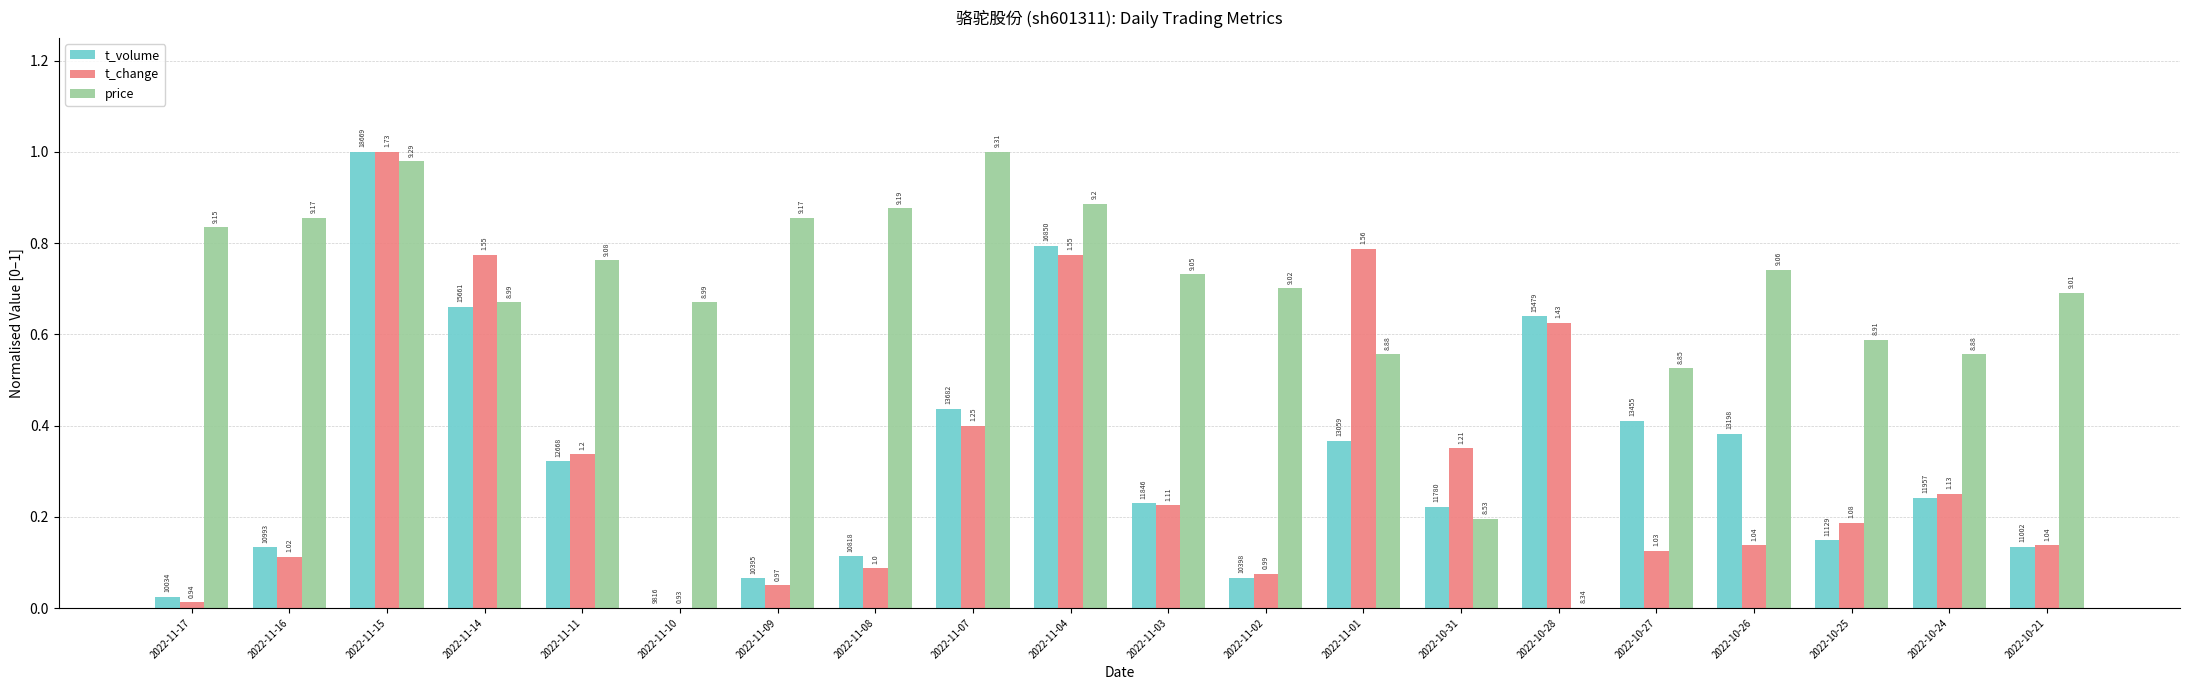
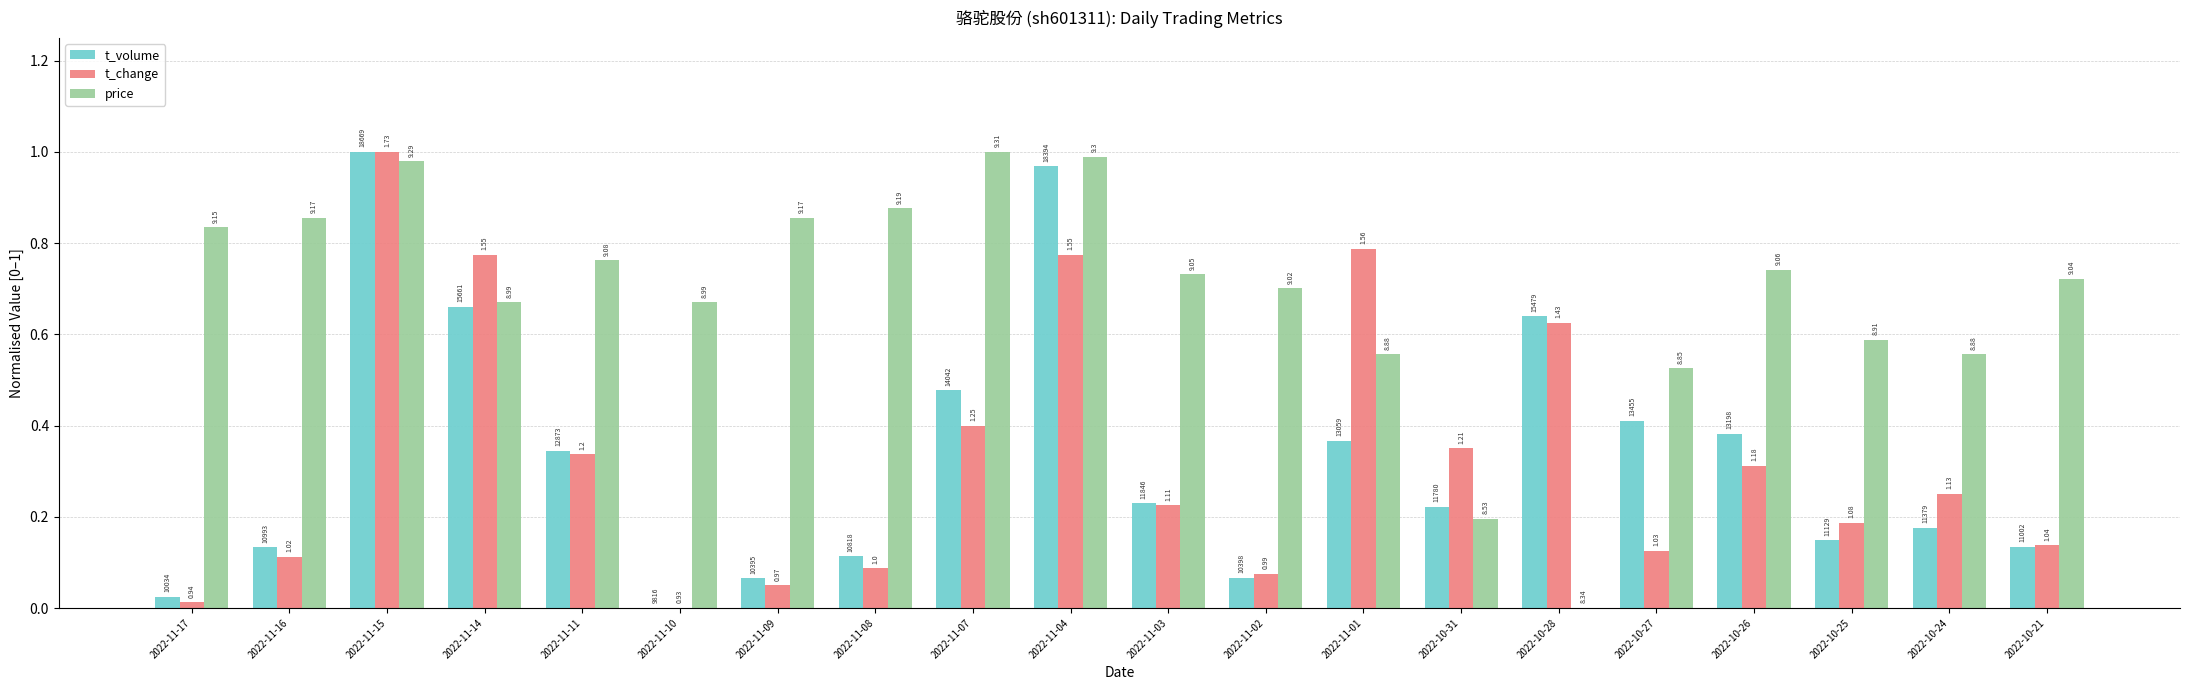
t_volume, 2022-11-11: 12668 -> 12873
t_volume, 2022-11-07: 13682 -> 14042
t_volume, 2022-11-04: 16850 -> 18394
price, 2022-11-04: 9.2 -> 9.3
t_change, 2022-10-26: 1.04 -> 1.18
t_volume, 2022-10-24: 11957 -> 11379
price, 2022-10-21: 9.01 -> 9.04
